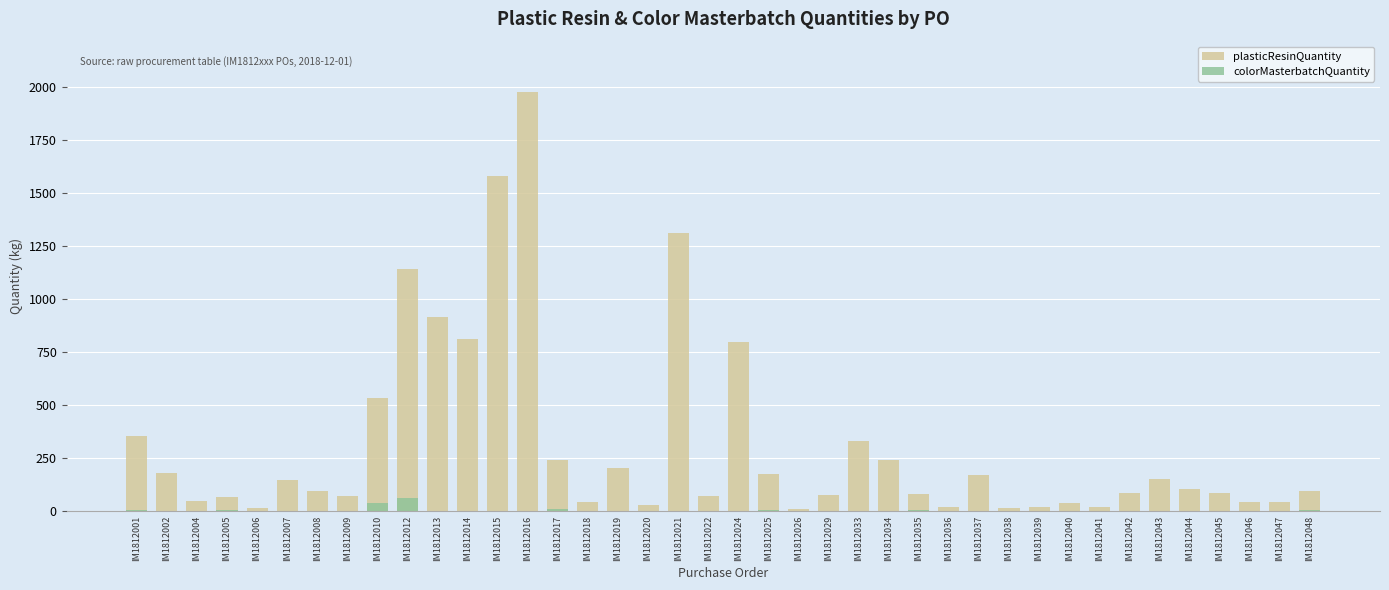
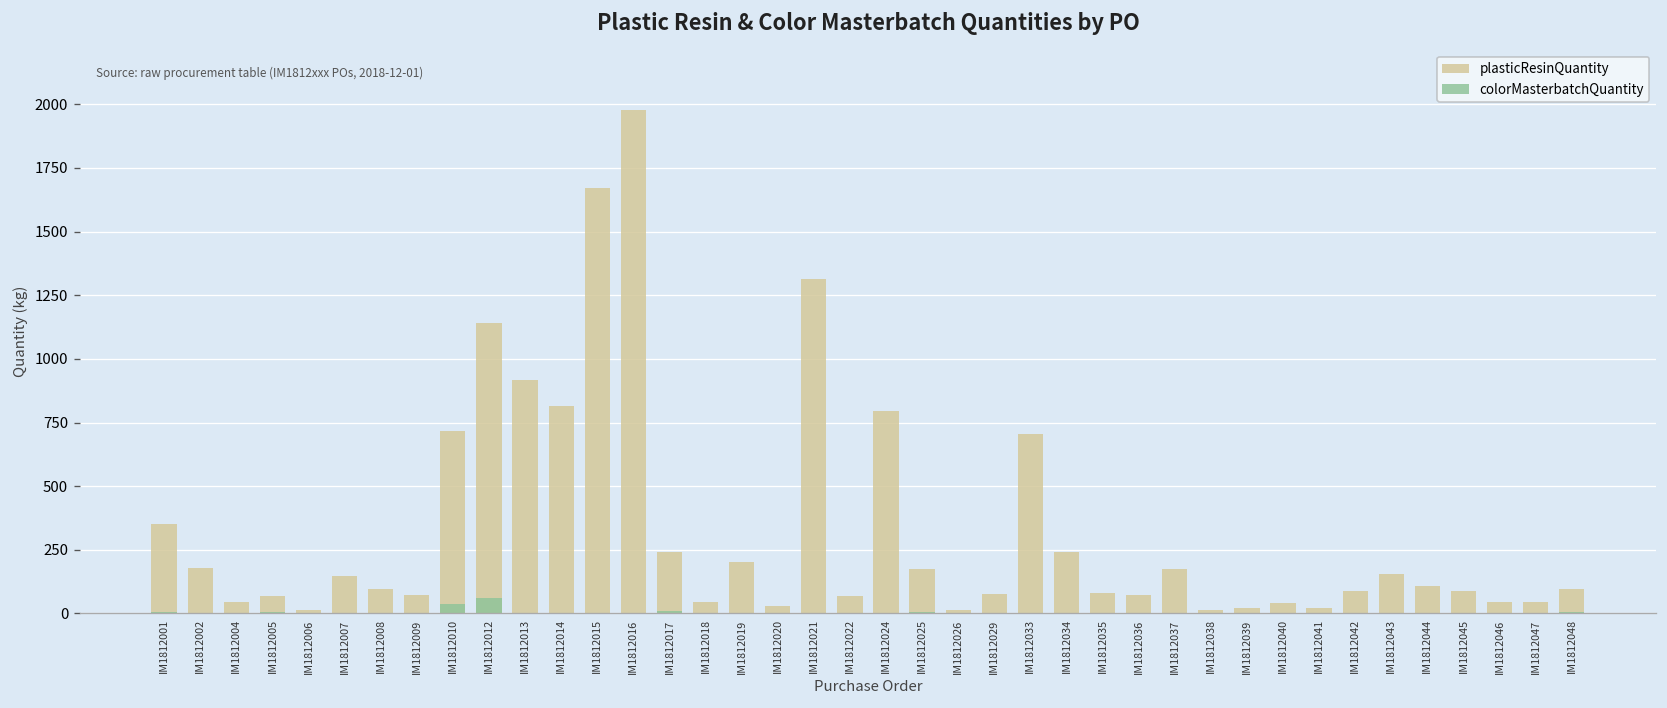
plasticResinQuantity, IM1812010: 530 -> 720
plasticResinQuantity, IM1812015: 1580 -> 1670
plasticResinQuantity, IM1812033: 330 -> 710
plasticResinQuantity, IM1812036: 20 -> 70
